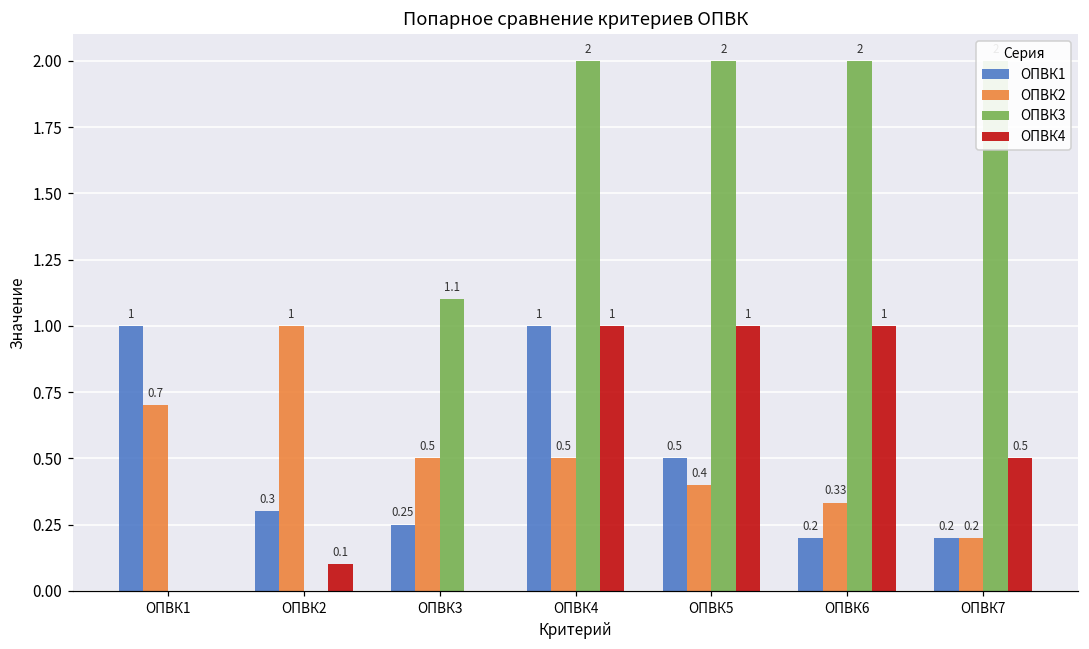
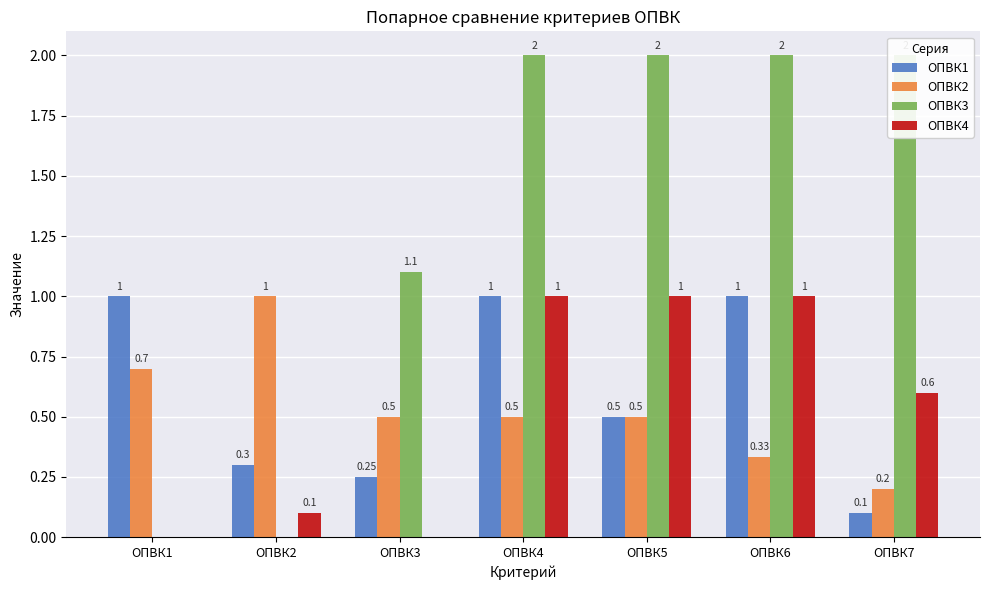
ОПВК2, ОПВК5: 0.4 -> 0.5
ОПВК1, ОПВК6: 0.2 -> 1
ОПВК1, ОПВК7: 0.2 -> 0.1
ОПВК4, ОПВК7: 0.5 -> 0.6
